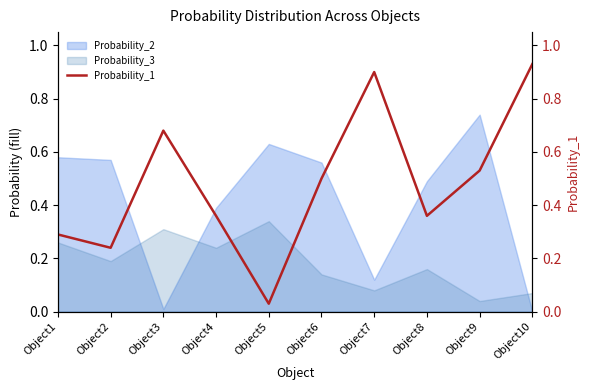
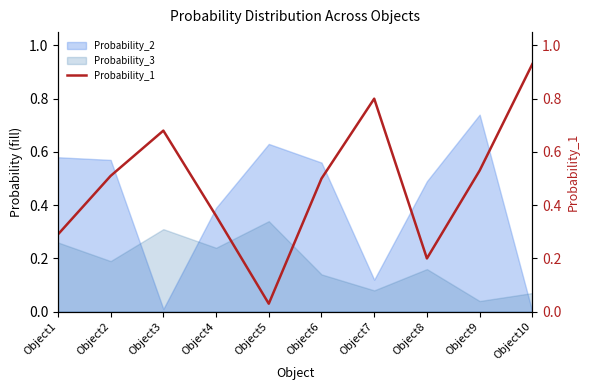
Probability_1, Object2: 0.24 -> 0.51
Probability_1, Object7: 0.9 -> 0.8
Probability_1, Object8: 0.36 -> 0.20
